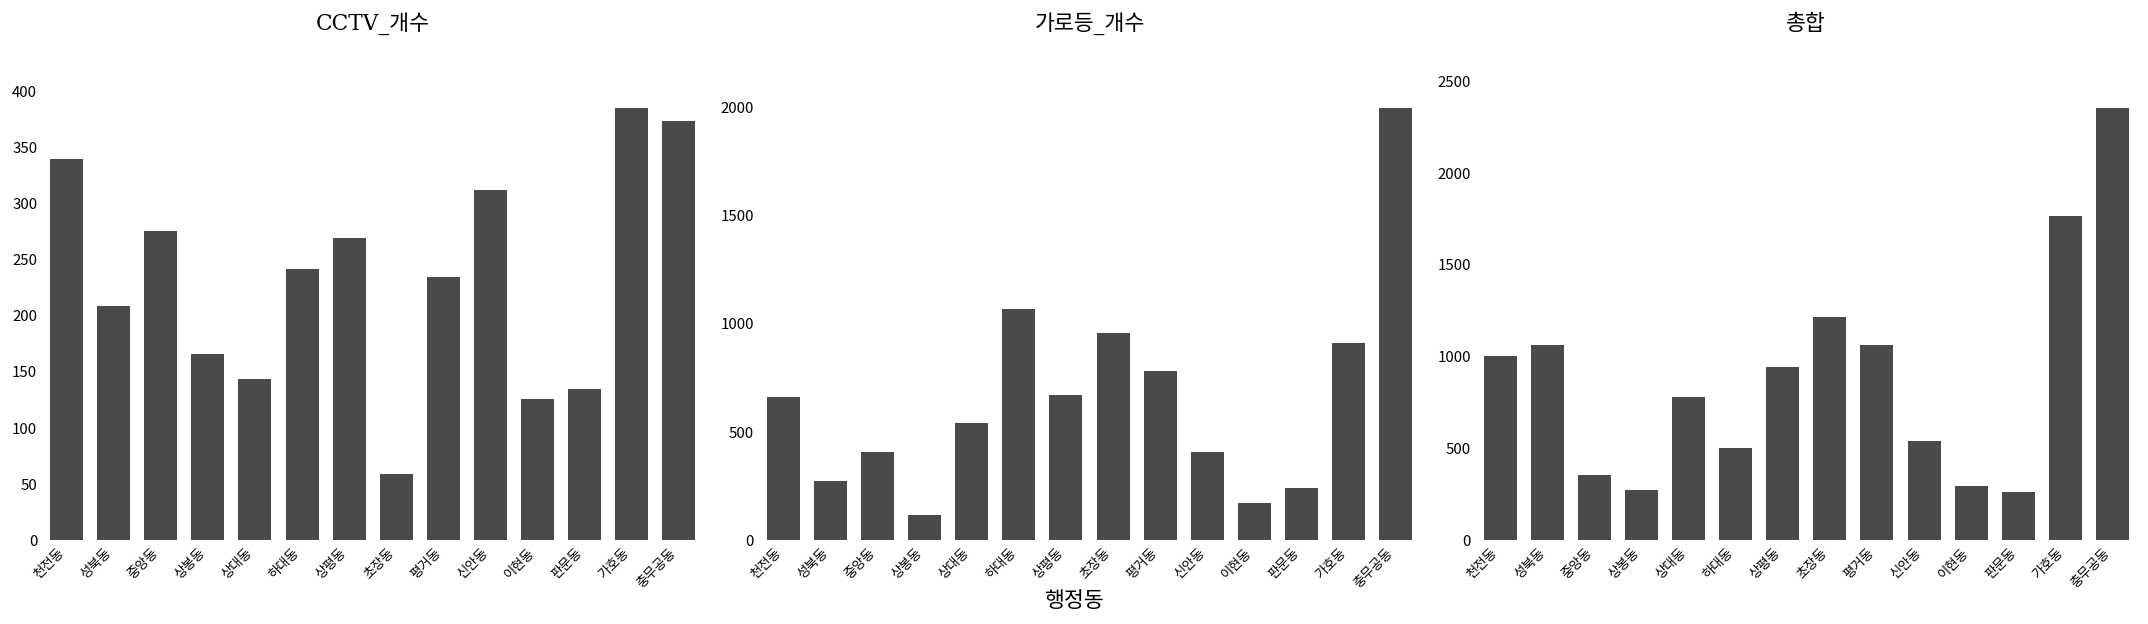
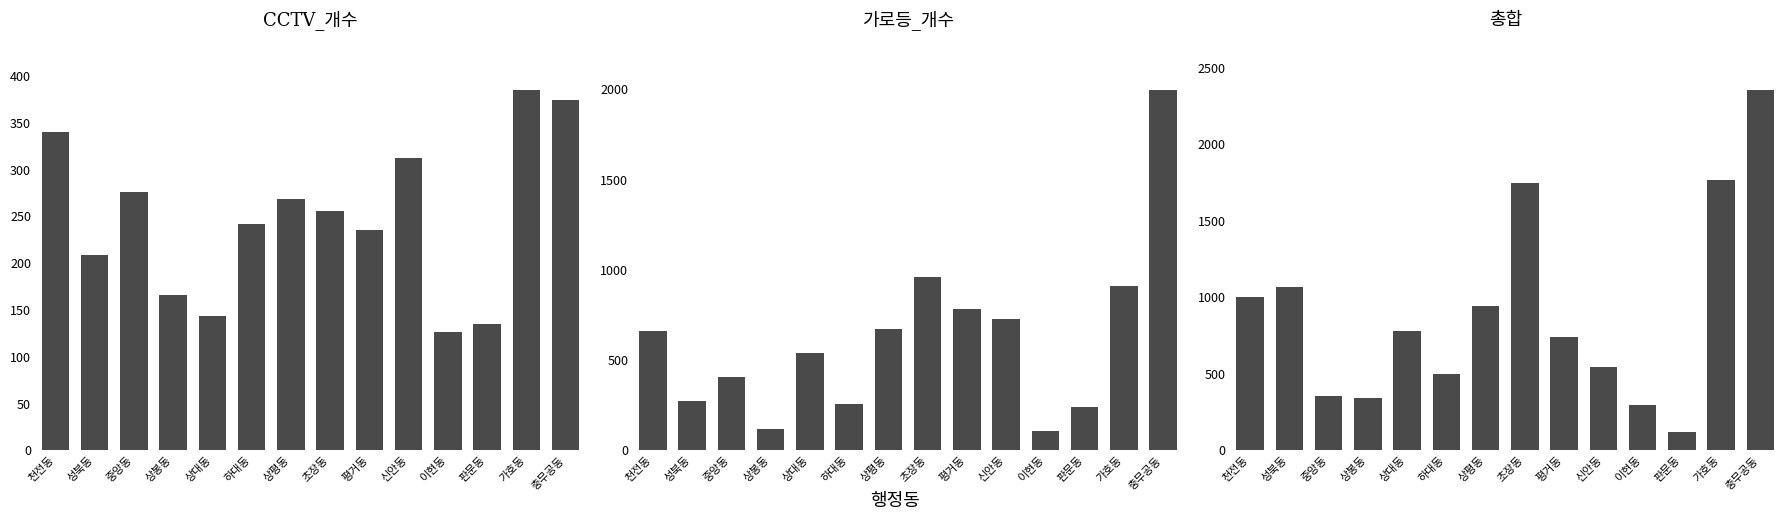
CCTV_개수, 초장동: 60 -> 260
가로등_개수, 하대동: 1070 -> 260
가로등_개수, 신안동: 410 -> 730
가로등_개수, 이현동: 170 -> 110
총합, 상봉동: 280 -> 350
총합, 초장동: 1210 -> 1750
총합, 평거동: 1060 -> 740
총합, 판문동: 270 -> 120
